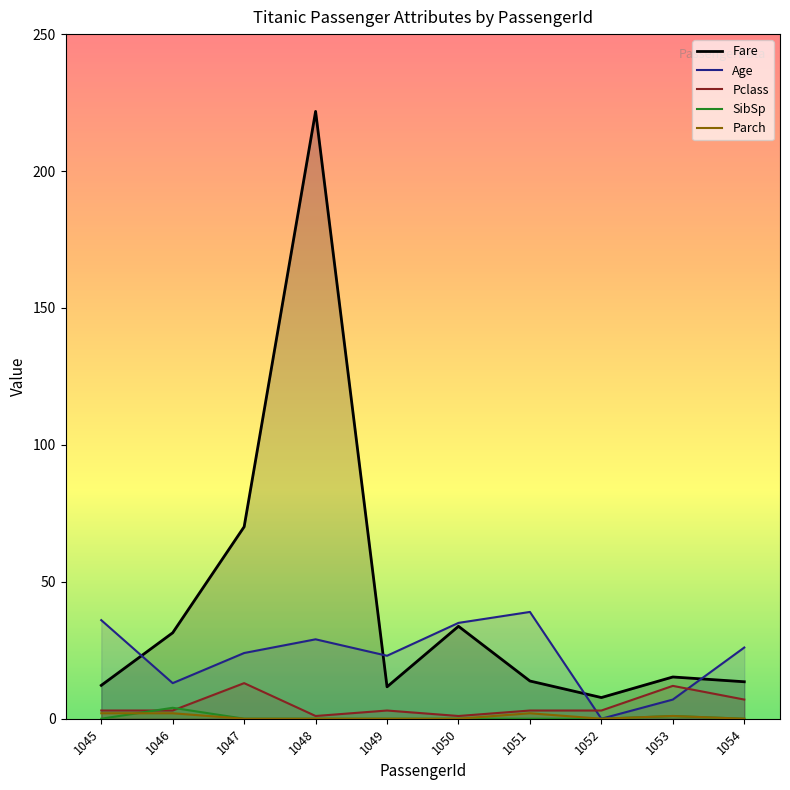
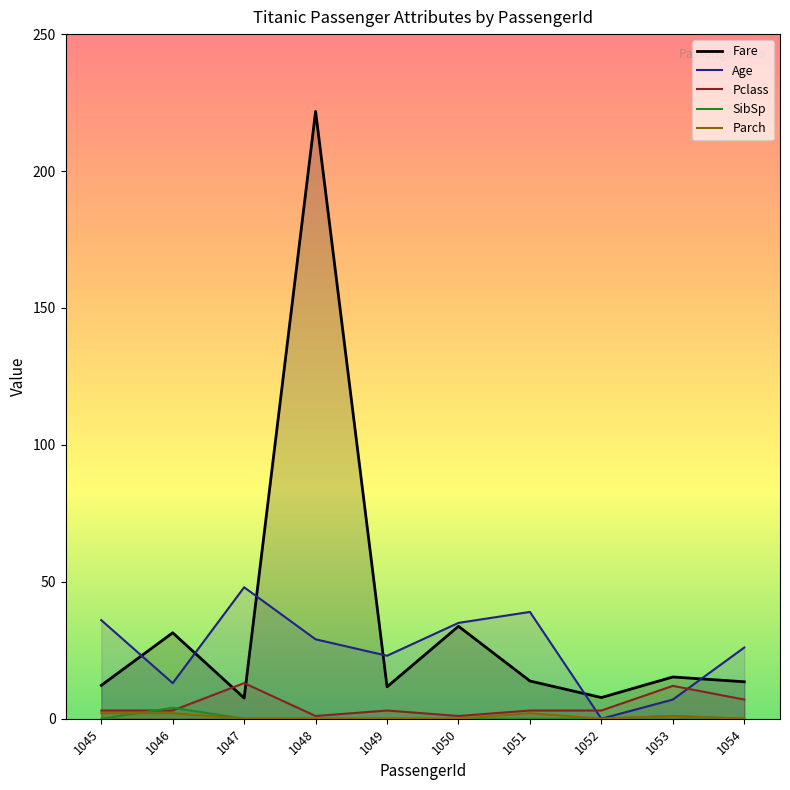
Fare, 1047: 70 -> 8
Age, 1047: 24 -> 48
